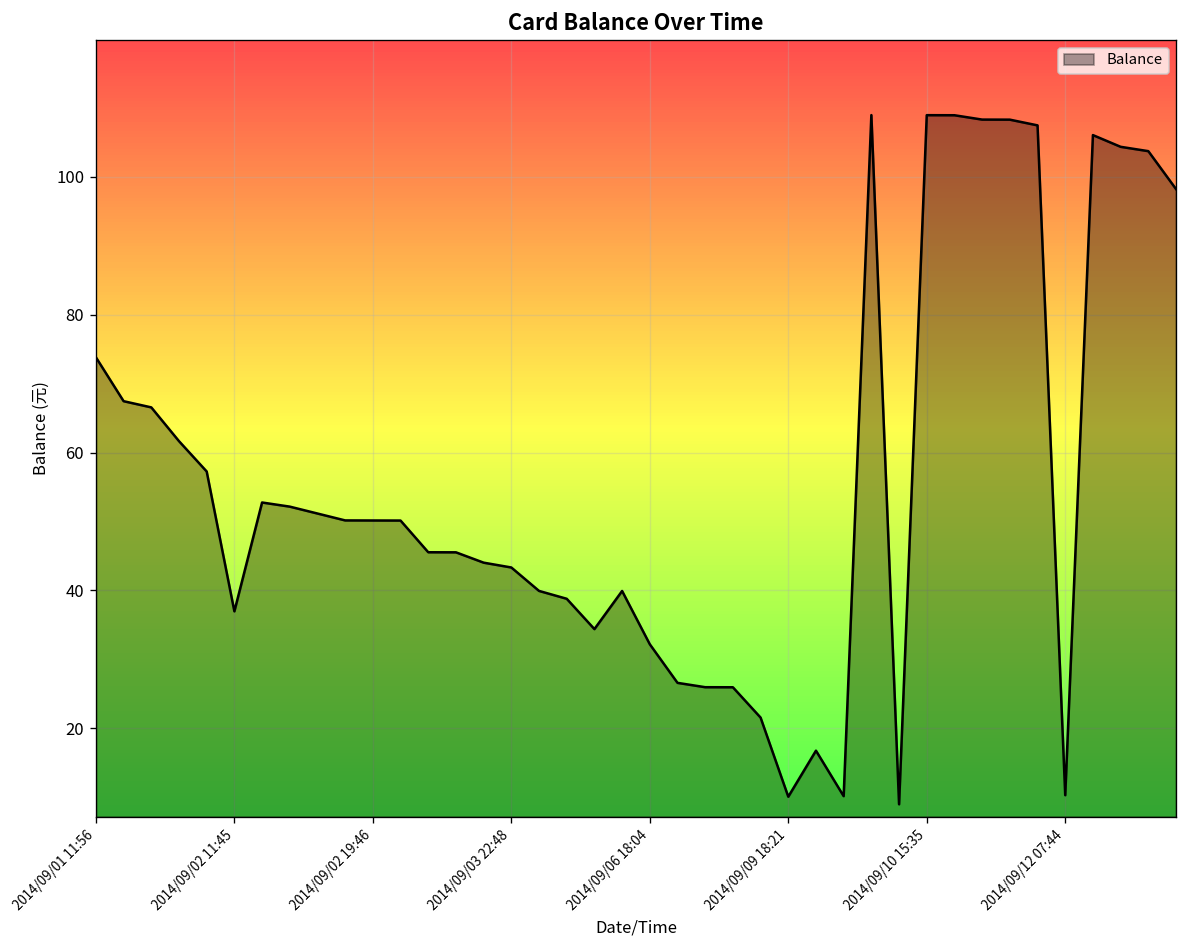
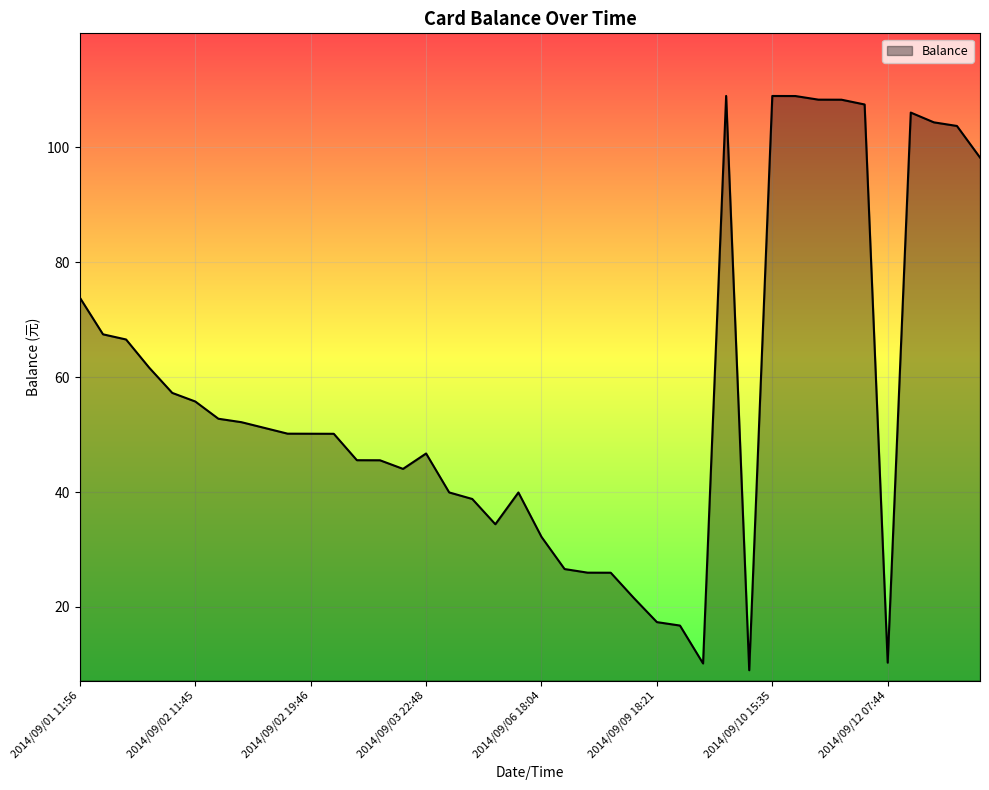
2014/09/02 11:45: 37 -> 56
2014/09/03 22:48: 43 -> 47
2014/09/09 18:21: 10 -> 17
